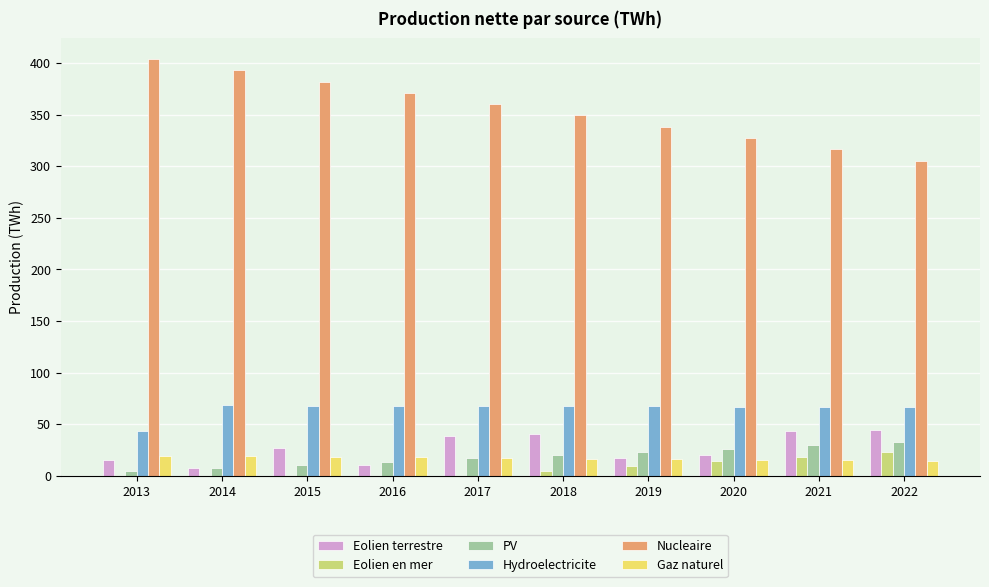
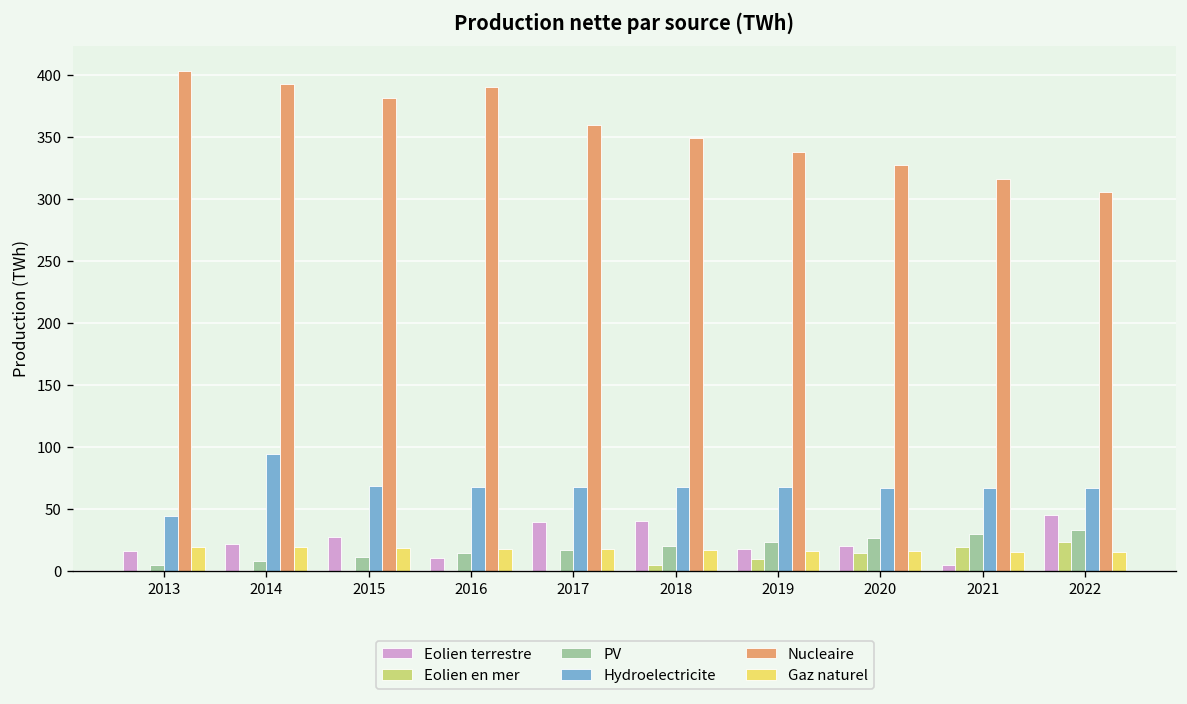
Eolien terrestre, 2014: 8 -> 22
Hydroelectricite, 2014: 68 -> 94
Nucleaire, 2016: 371 -> 391
Eolien terrestre, 2021: 44 -> 5
